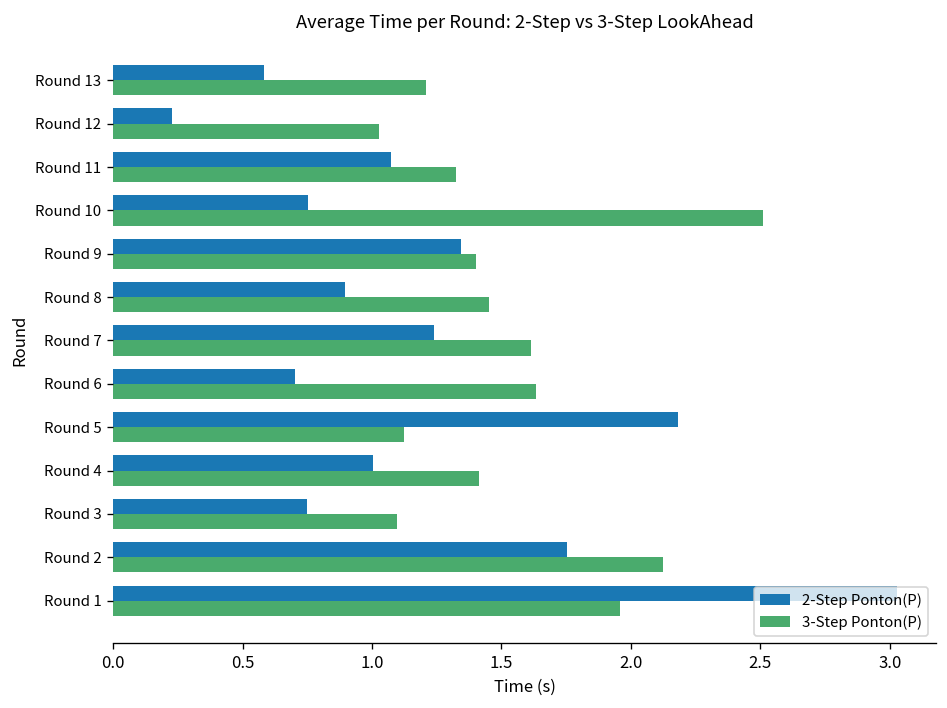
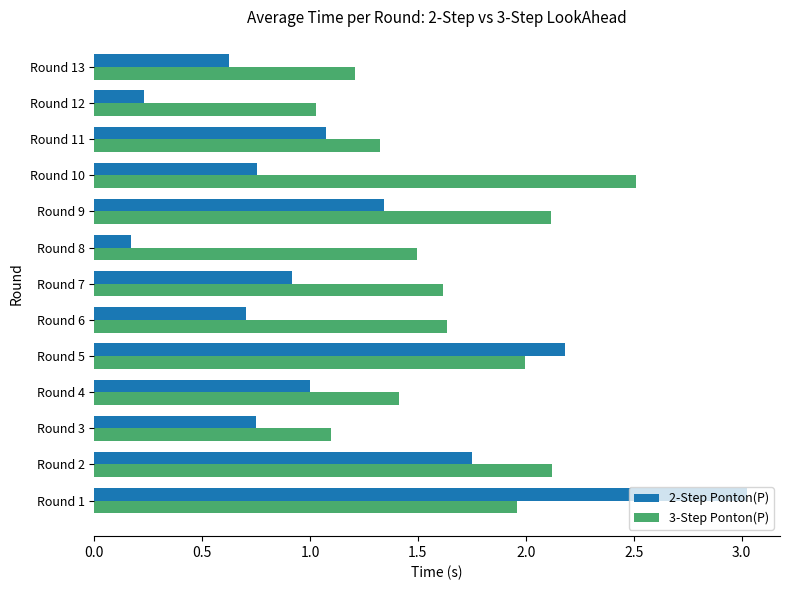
2-Step Ponton(P), Round 13: 0.58 -> 0.62
3-Step Ponton(P), Round 9: 1.40 -> 2.12
2-Step Ponton(P), Round 8: 0.90 -> 0.17
3-Step Ponton(P), Round 8: 1.45 -> 1.49
2-Step Ponton(P), Round 7: 1.24 -> 0.92
3-Step Ponton(P), Round 5: 1.12 -> 1.99
